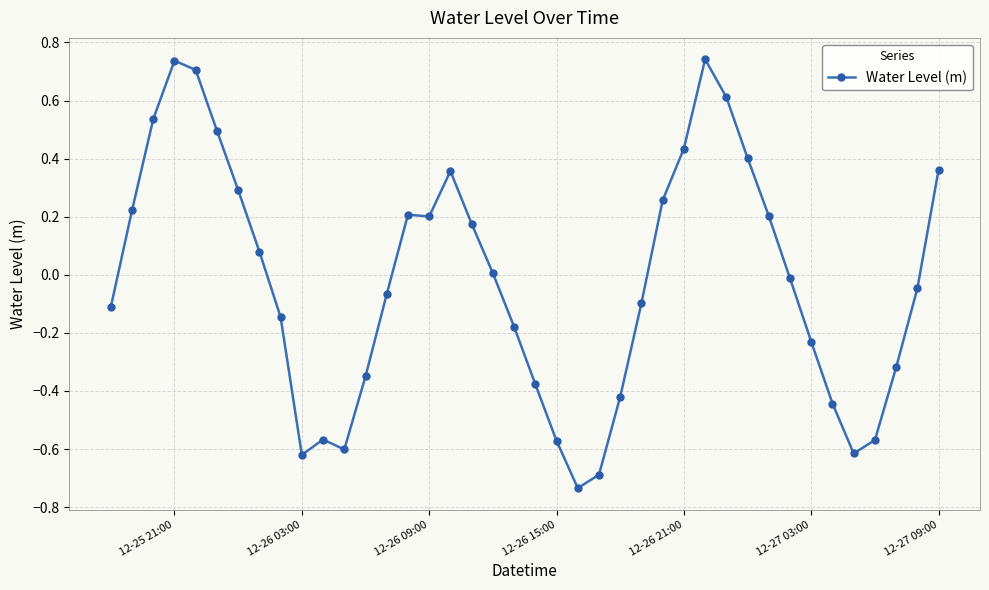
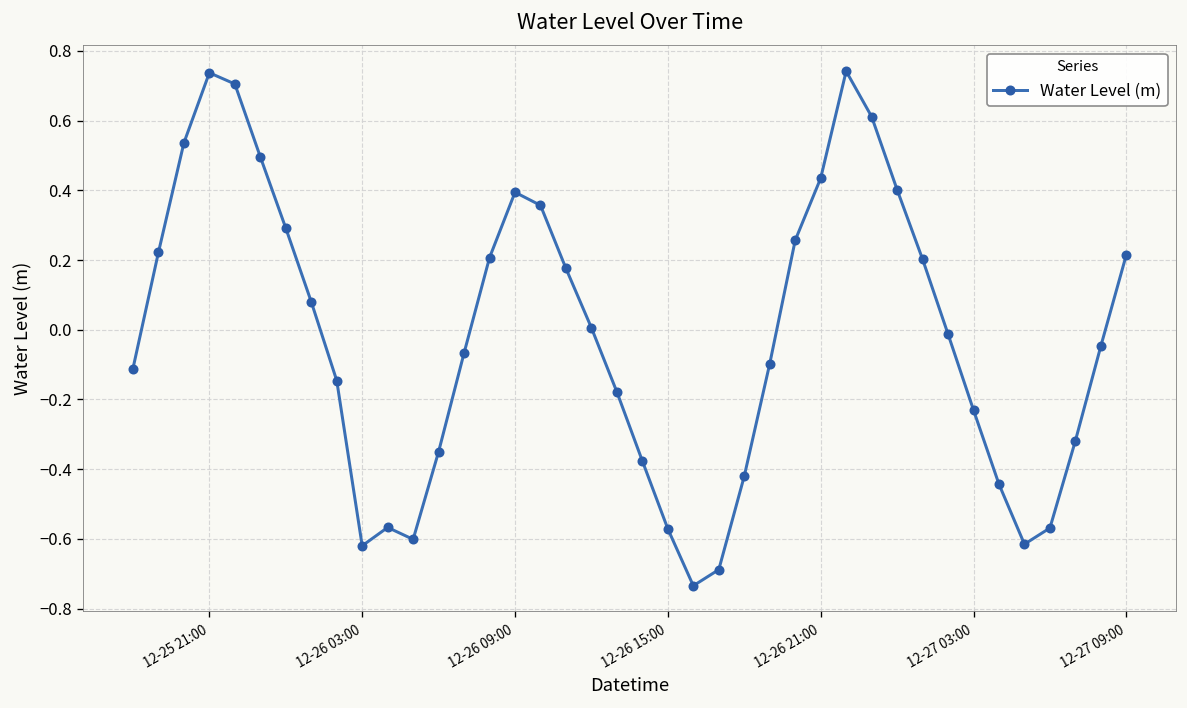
12-26 09:00: 0.20 -> 0.39
12-27 09:00: 0.36 -> 0.22
